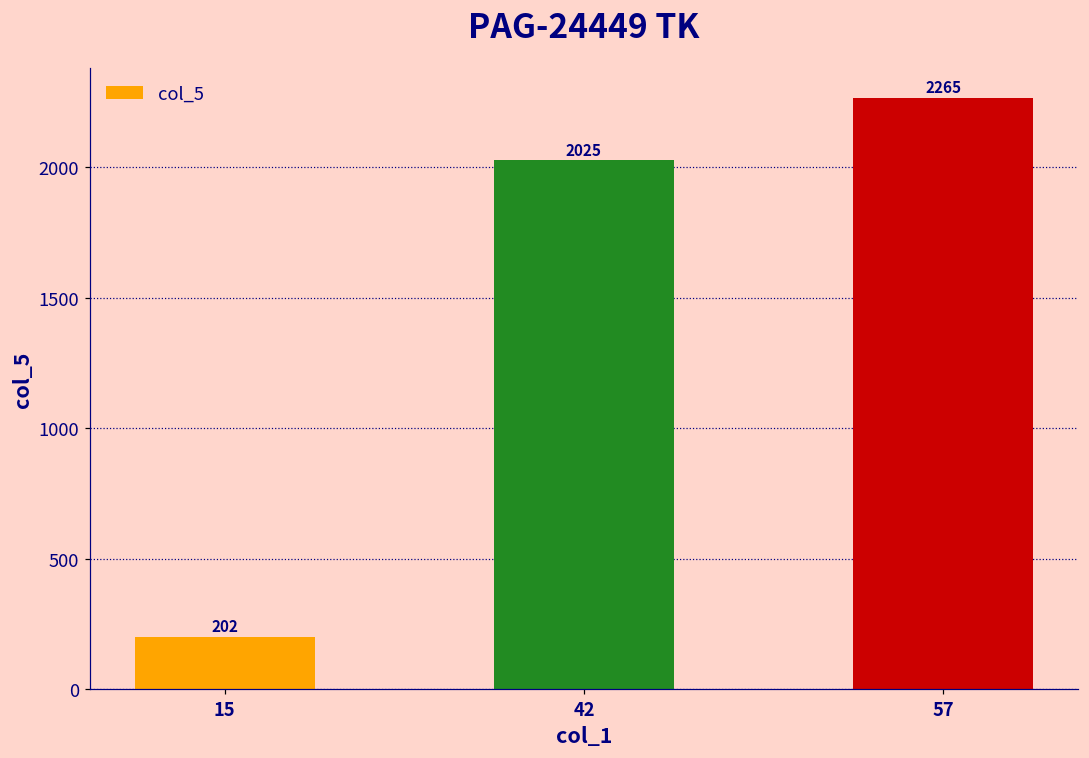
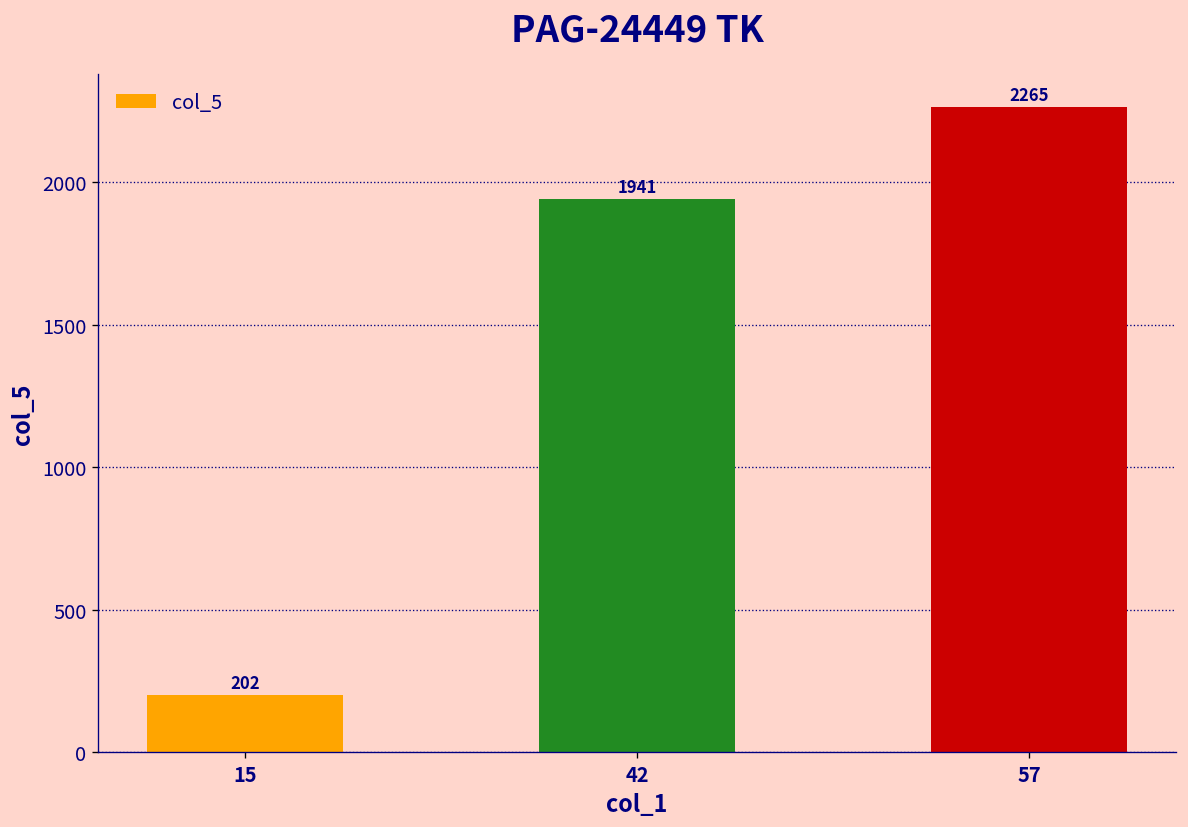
42: 2025 -> 1941
